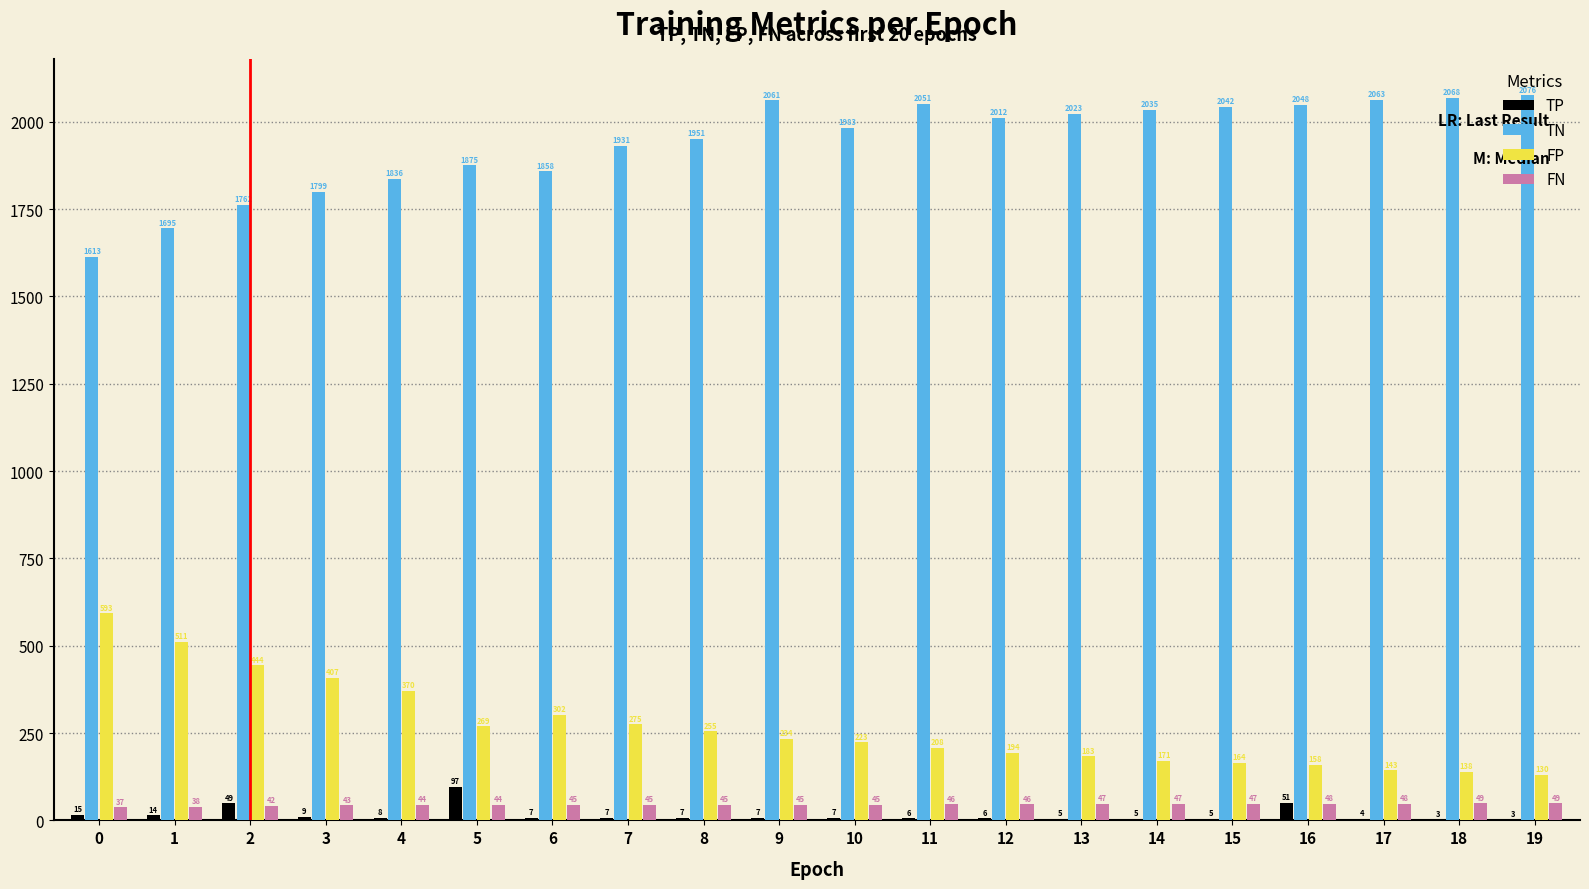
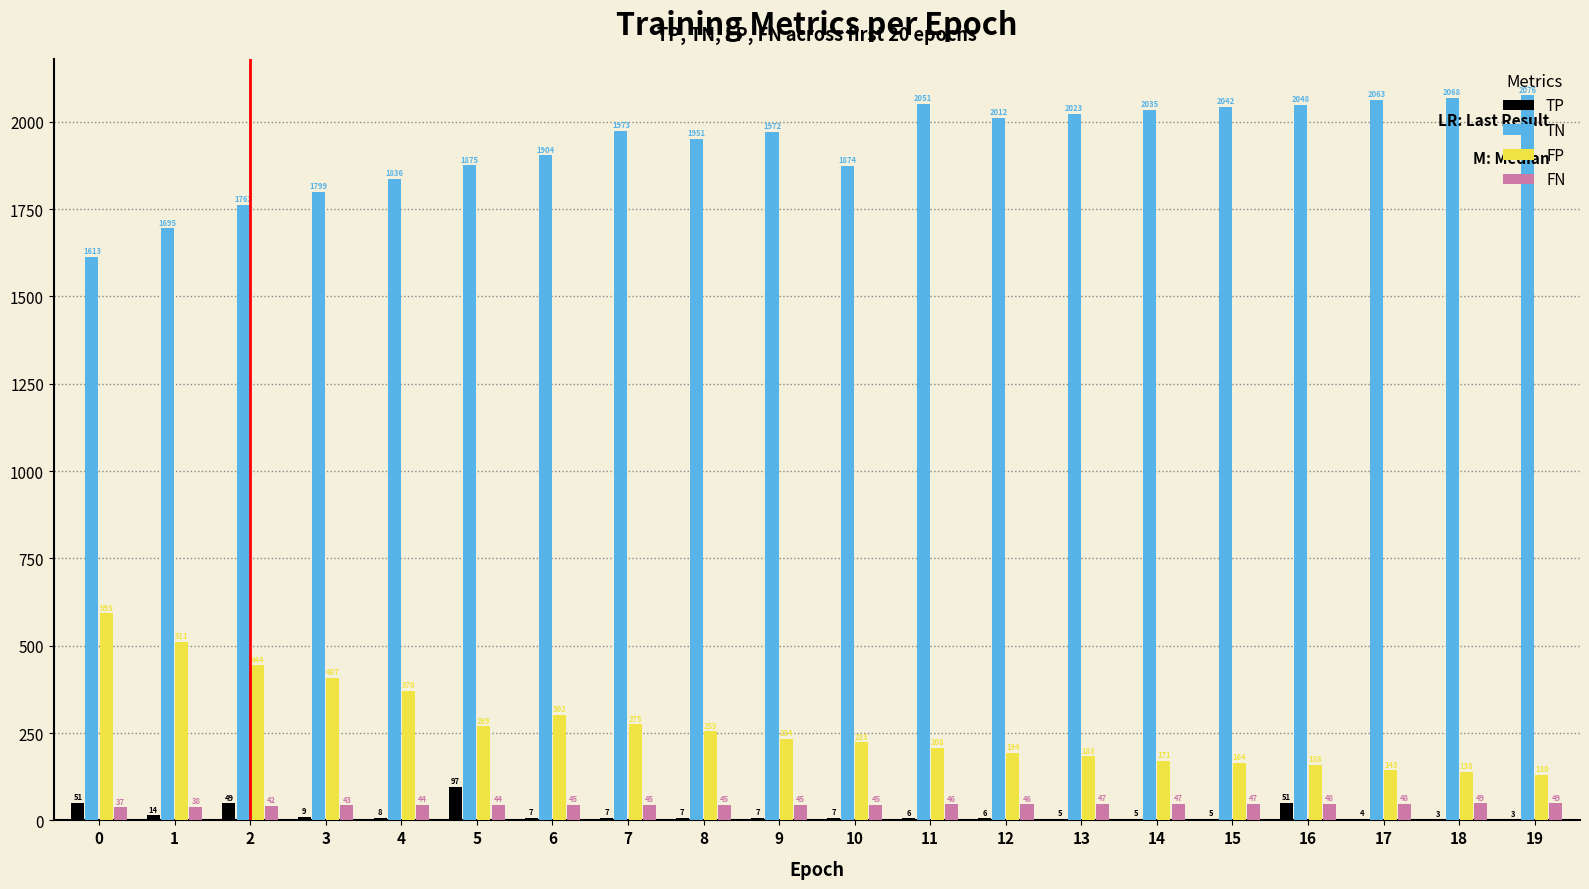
TP, 0: 15 -> 51
TN, 6: 1858 -> 1904
TN, 7: 1931 -> 1973
TN, 9: 2061 -> 1972
TN, 10: 1983 -> 1874
